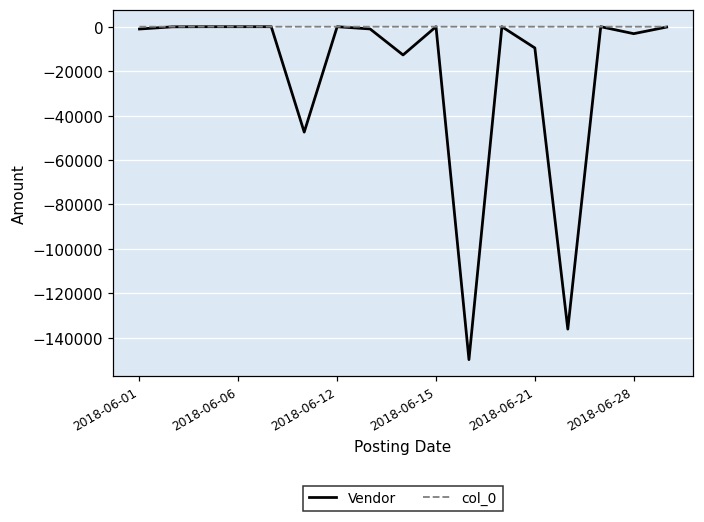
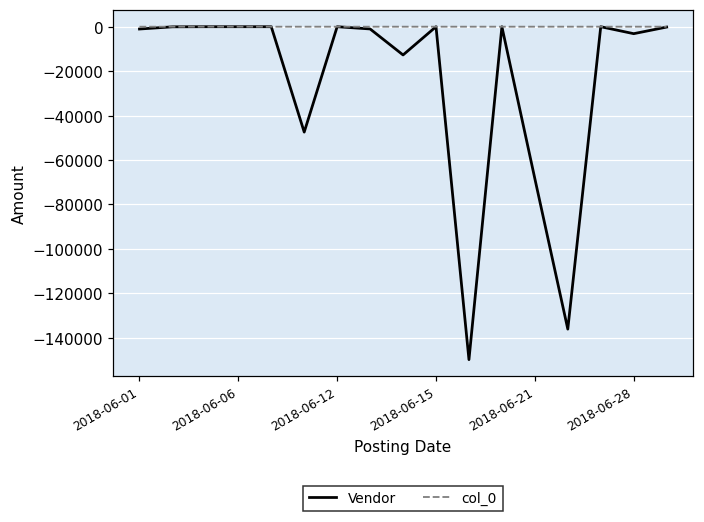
Vendor, 2018-06-21: -10000 -> -68000
